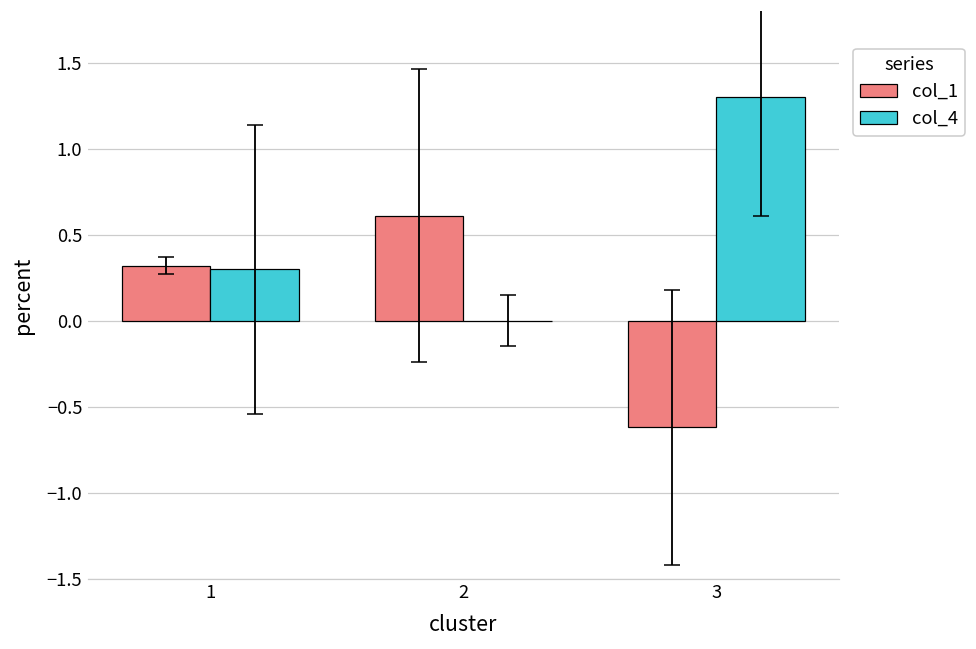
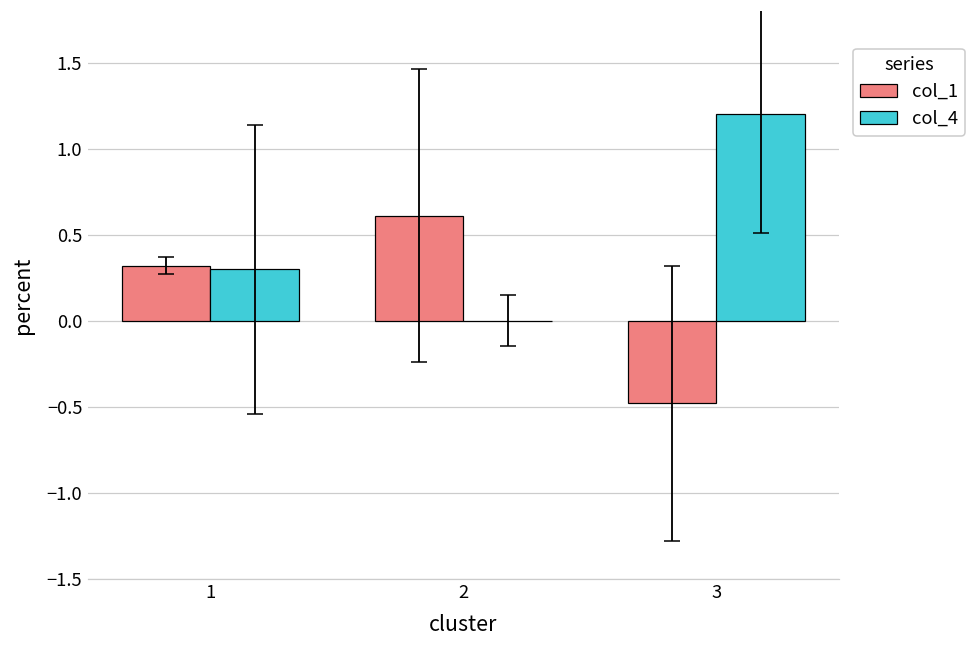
col_1, 3: -0.62 -> -0.48
col_4, 3: 1.3 -> 1.2
